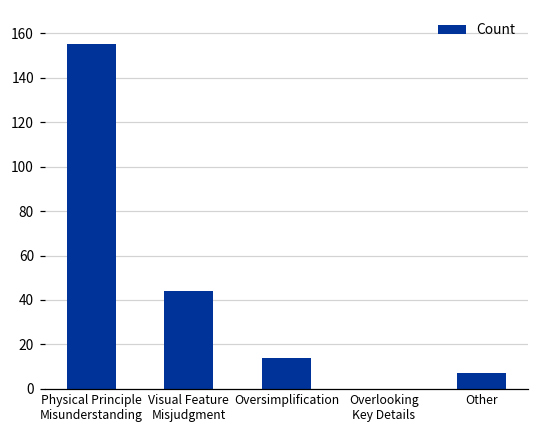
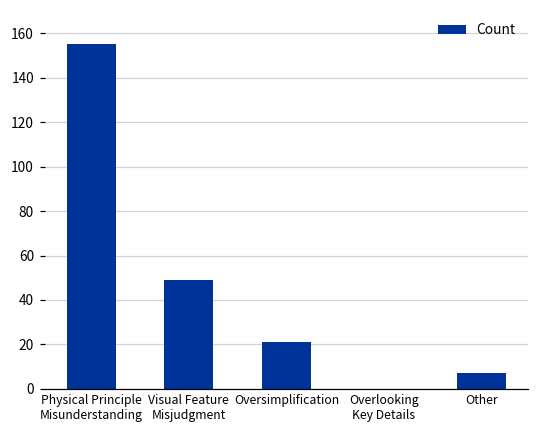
Visual Feature Misjudgment: 44 -> 49
Oversimplification: 14 -> 21
